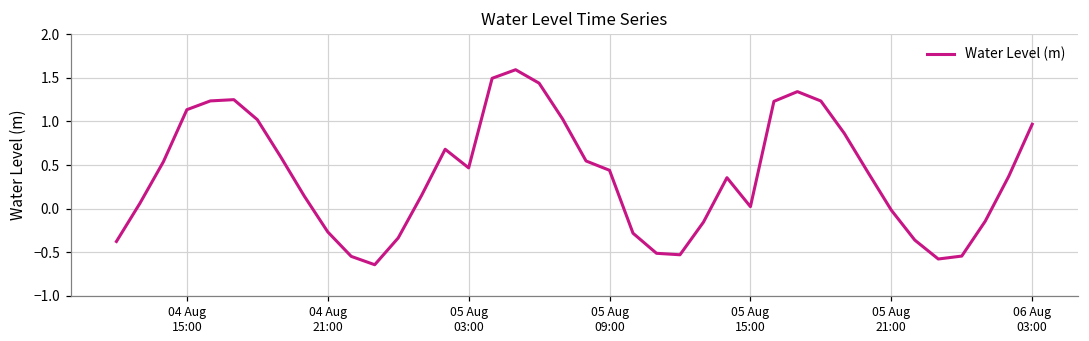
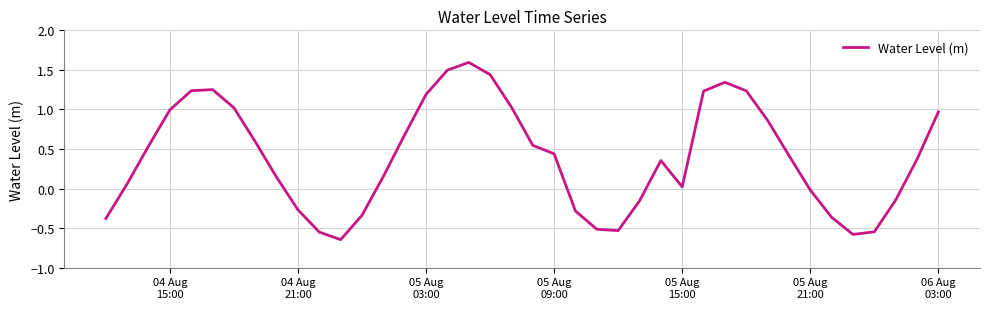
04 Aug 15:00: 1.1 -> 1.0
05 Aug 03:00: 0.5 -> 1.2
